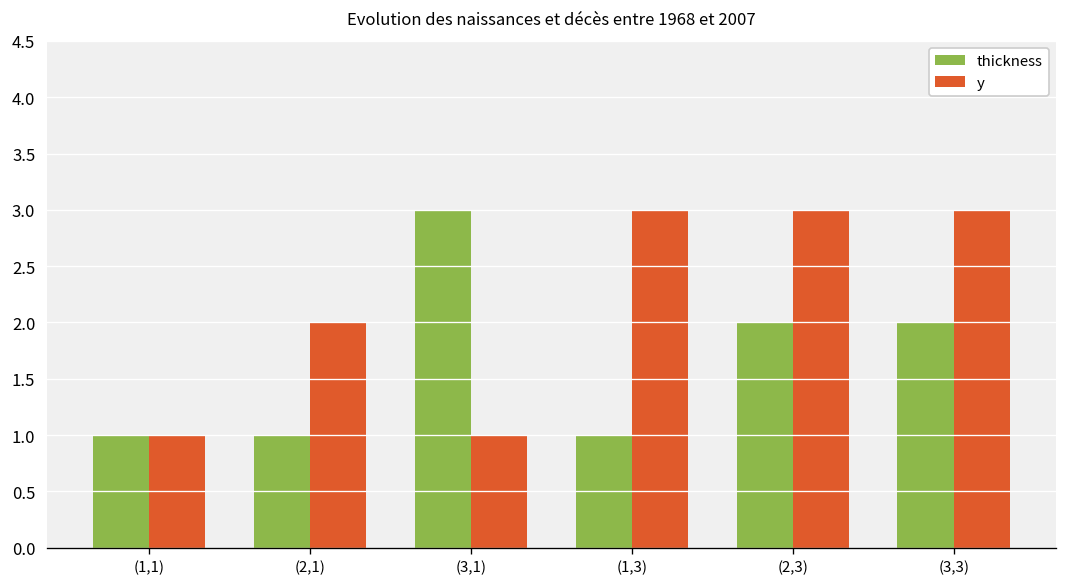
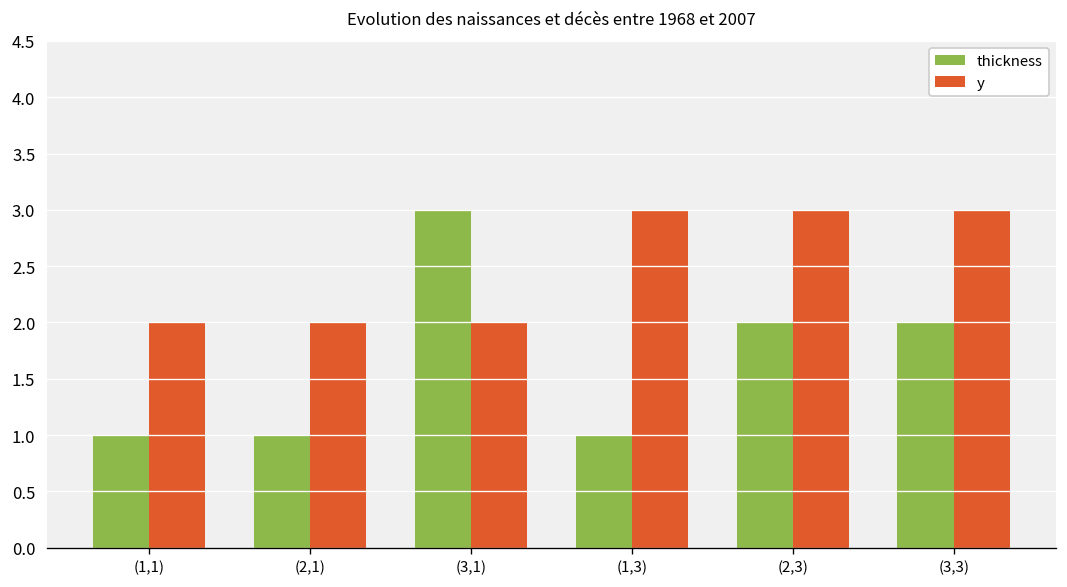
y, (1,1): 1 -> 2
y, (3,1): 1 -> 2
